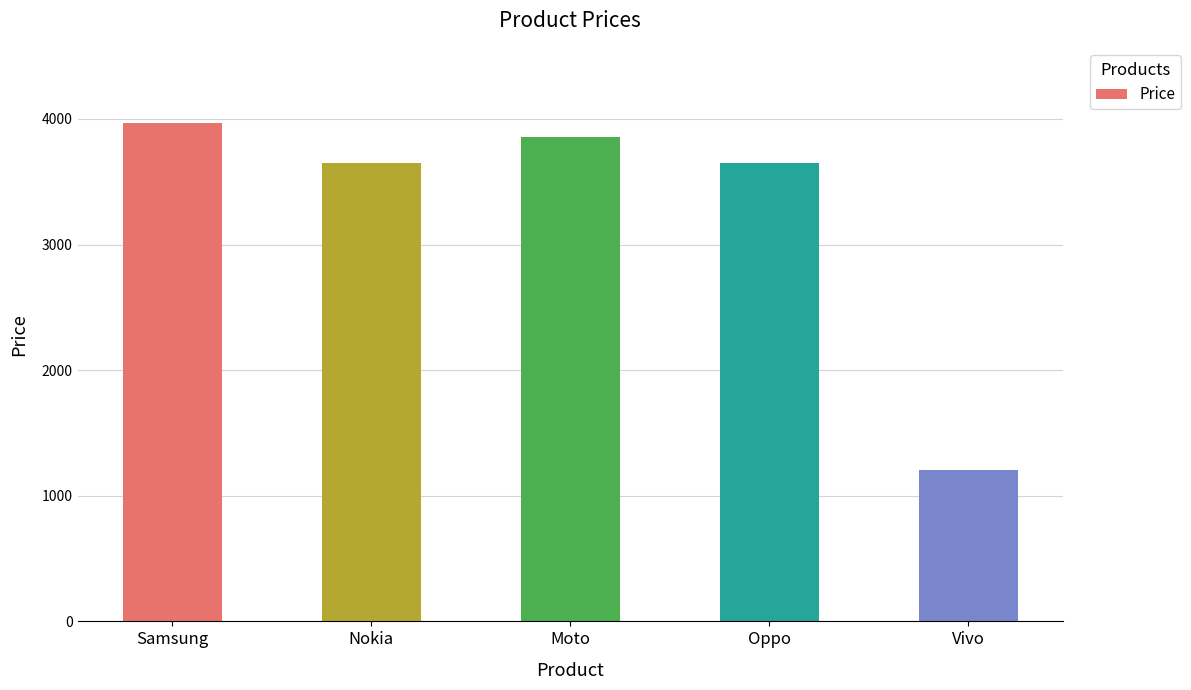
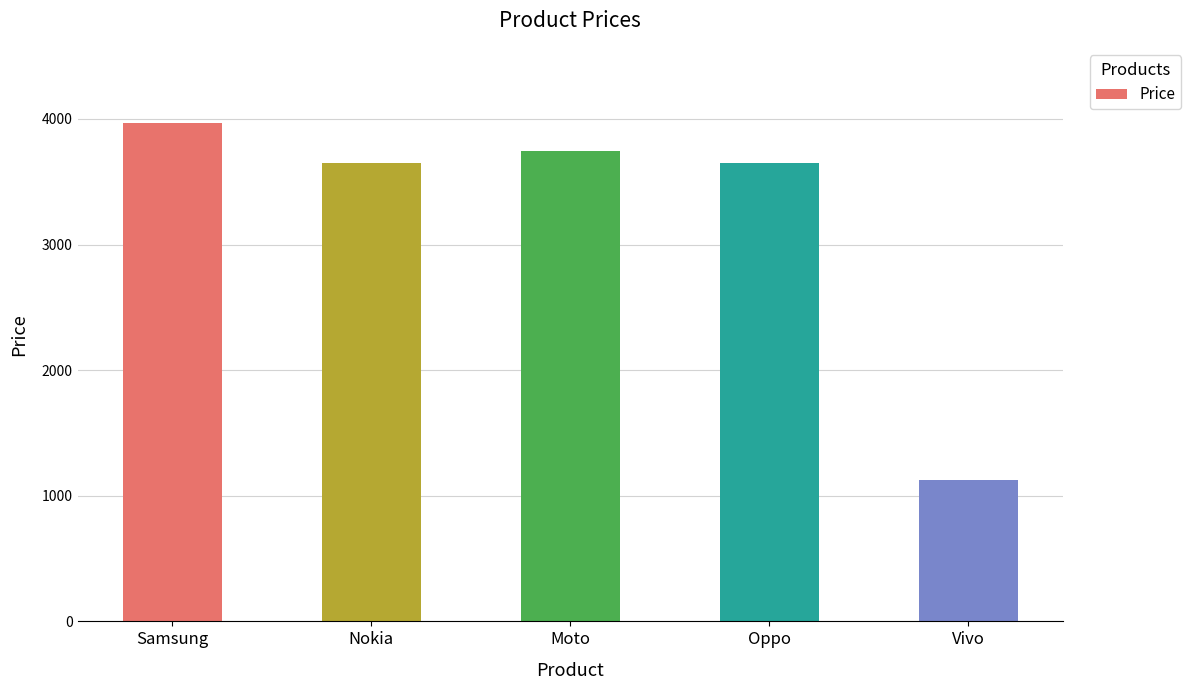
Moto: 3850 -> 3740
Vivo: 1210 -> 1120
